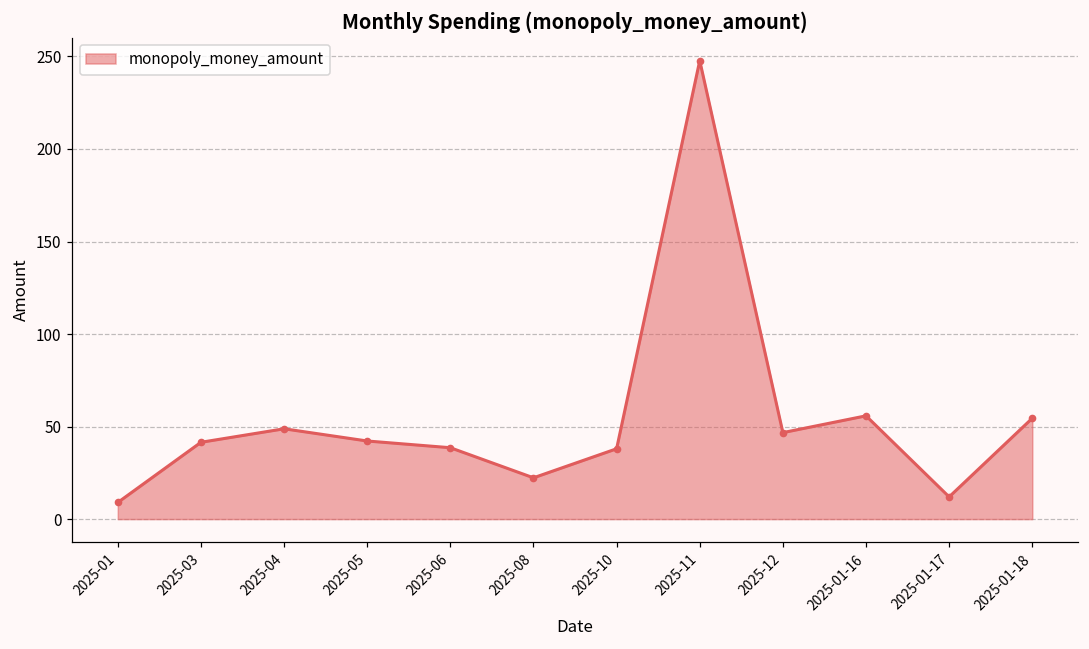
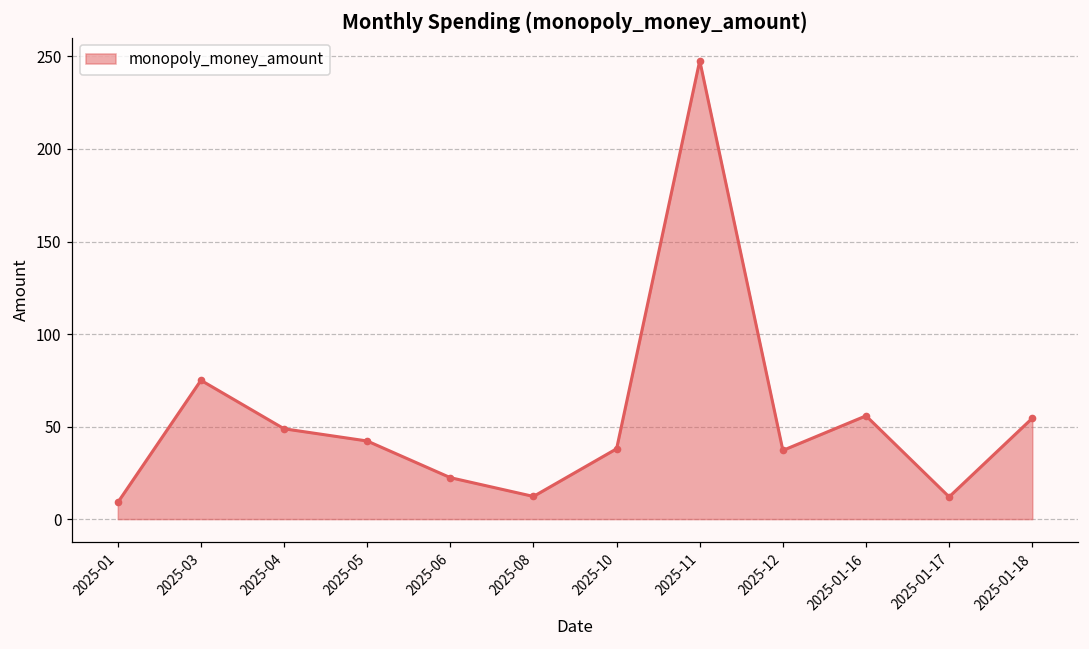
2025-03: 42 -> 75
2025-06: 39 -> 22
2025-08: 22 -> 12
2025-12: 47 -> 37
